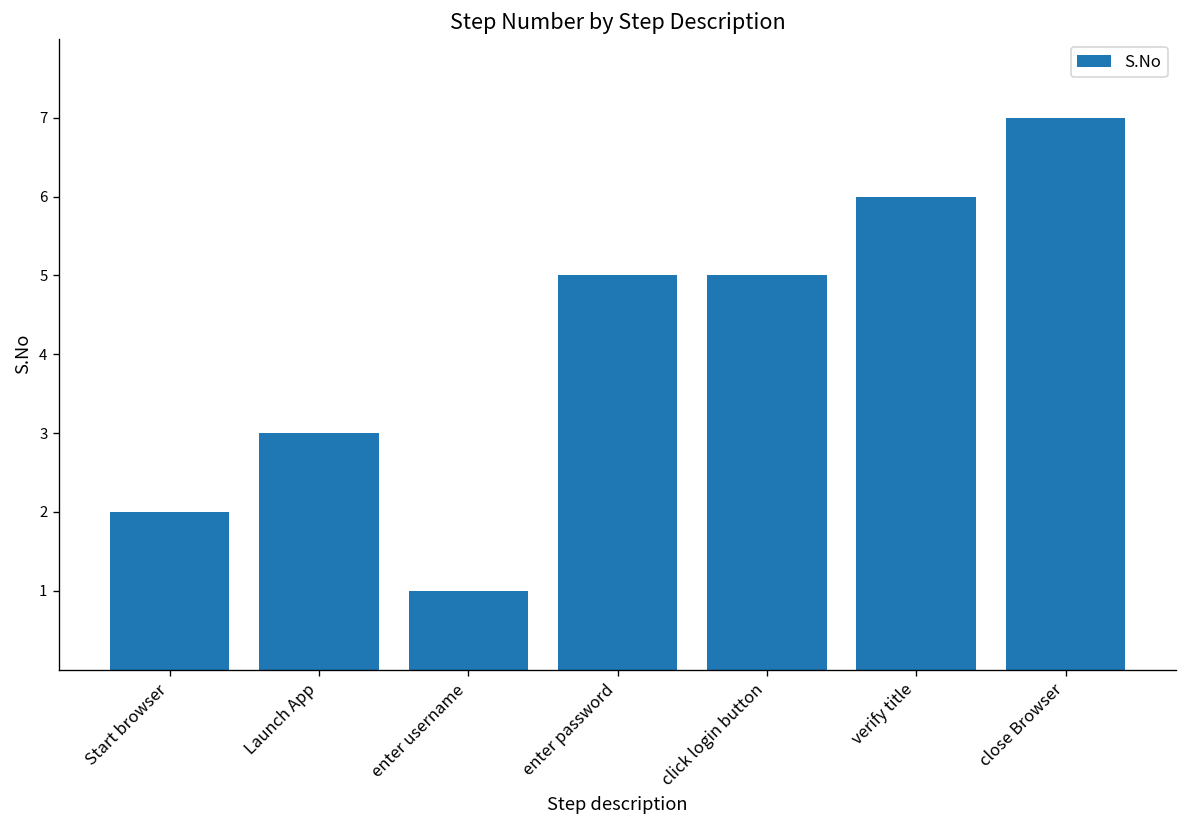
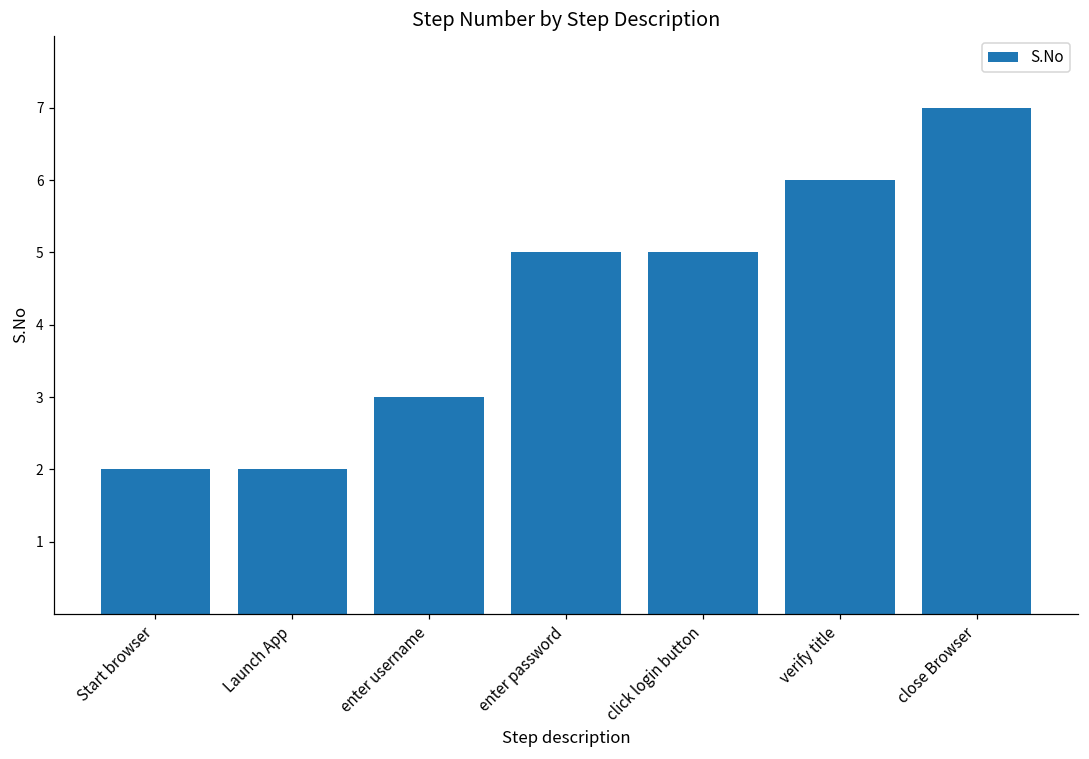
Launch App: 3 -> 2
enter username: 1 -> 3
